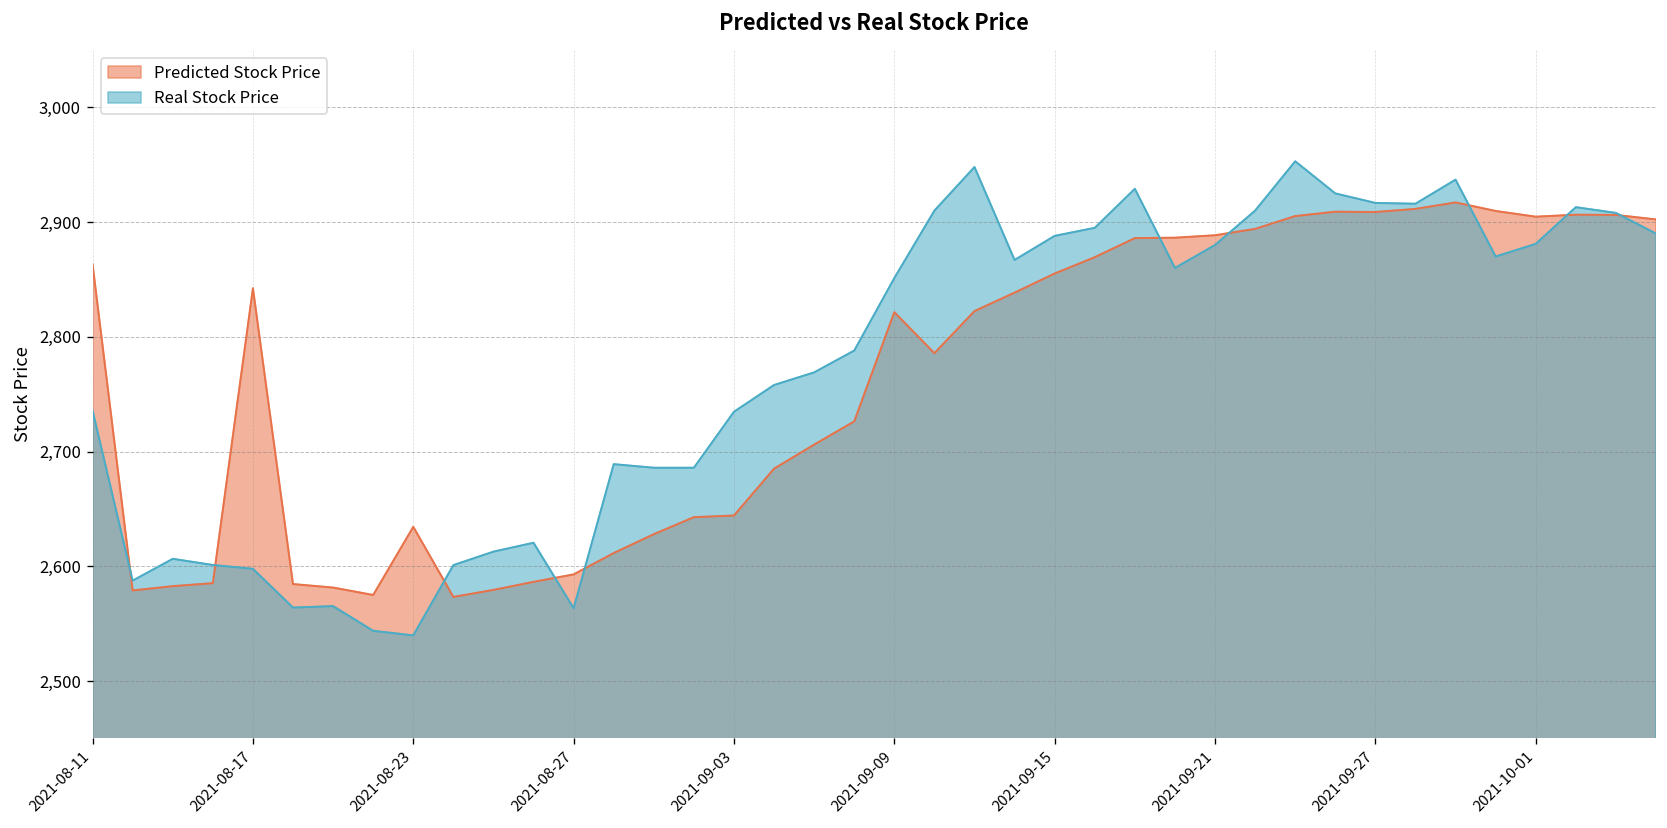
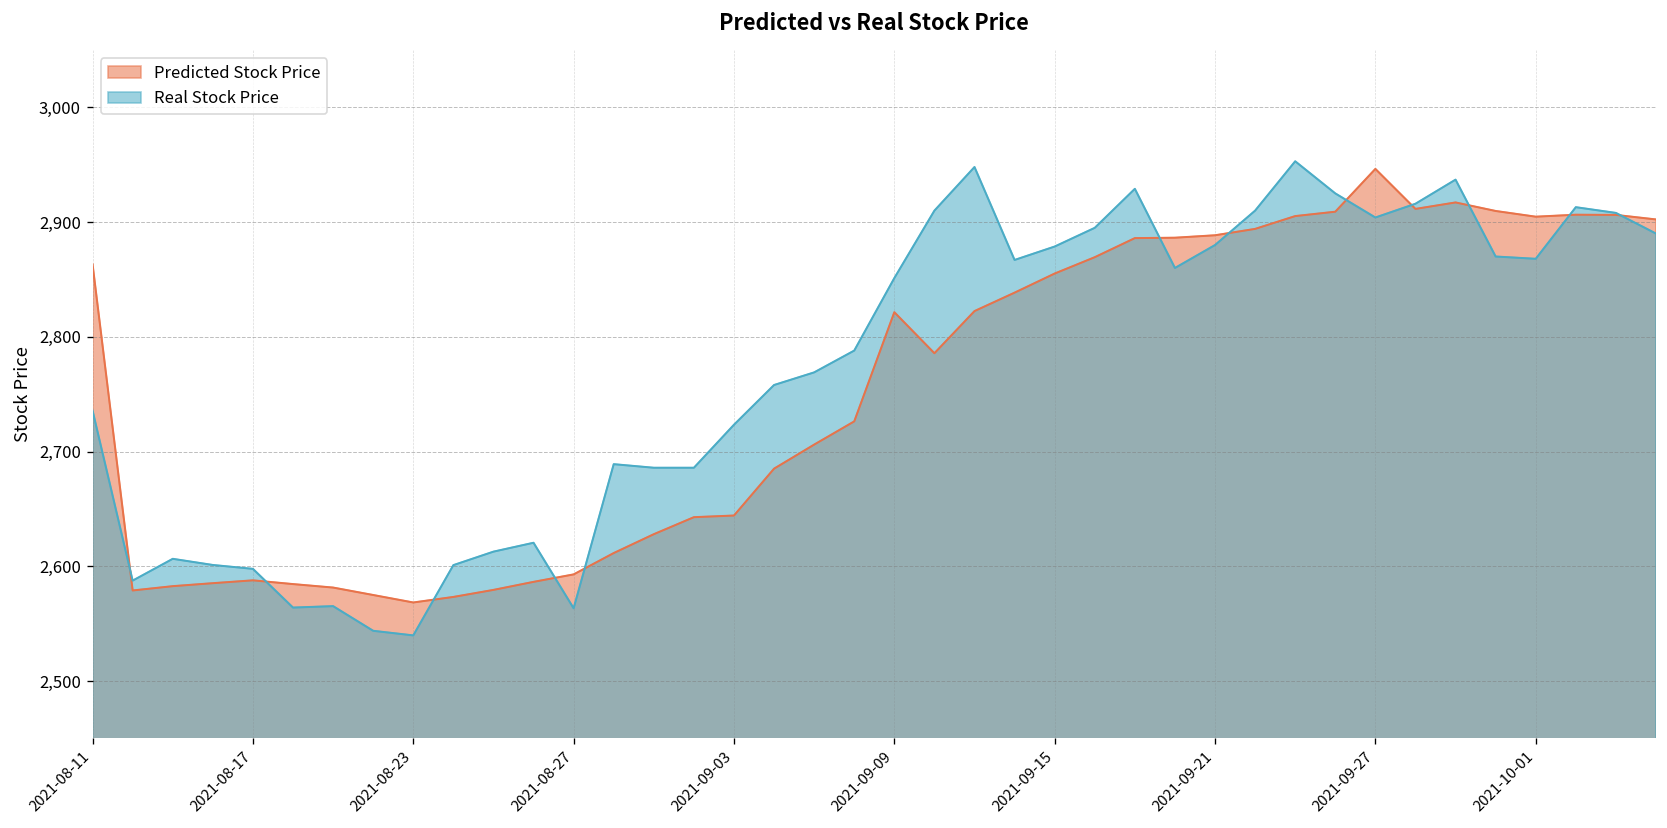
Predicted Stock Price, 2021-08-17: 2,840 -> 2,590
Predicted Stock Price, 2021-08-23: 2,630 -> 2,570
Real Stock Price, 2021-09-03: 2,730 -> 2,720
Real Stock Price, 2021-09-15: 2,890 -> 2,880
Predicted Stock Price, 2021-09-27: 2,910 -> 2,950
Real Stock Price, 2021-09-27: 2,920 -> 2,900
Real Stock Price, 2021-10-01: 2,880 -> 2,870
